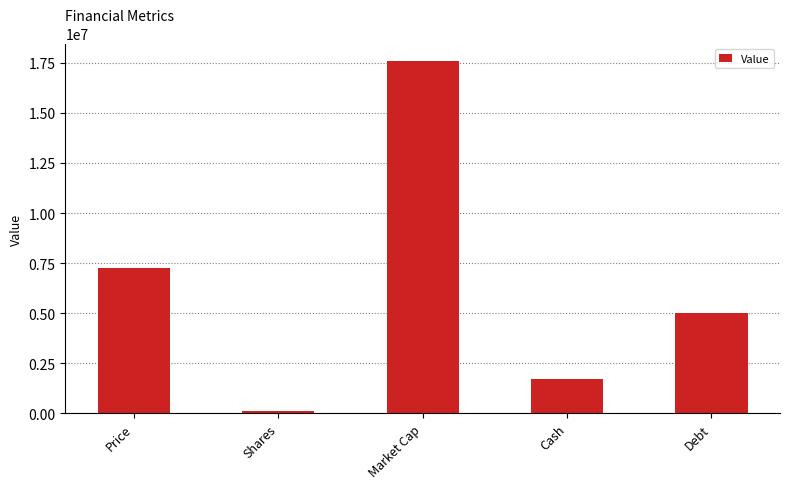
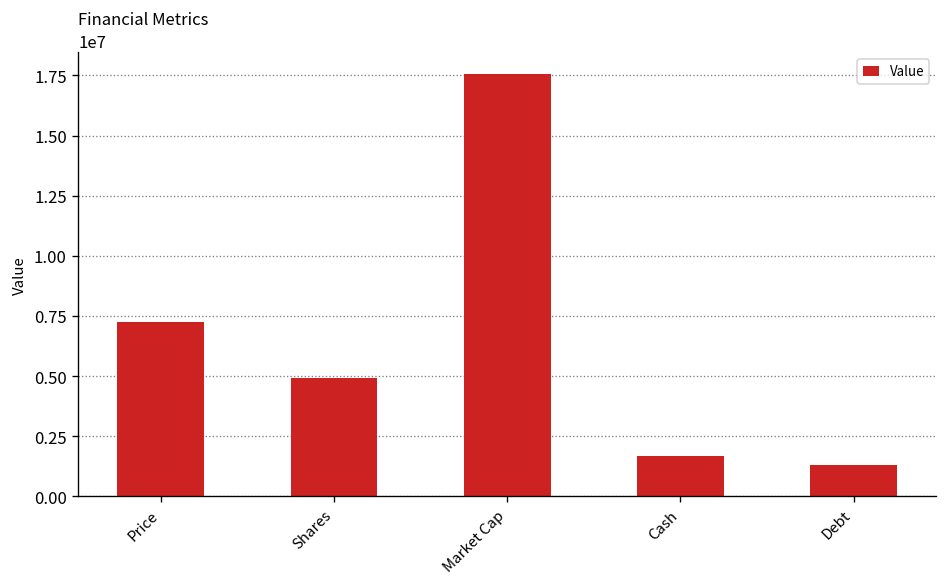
Shares: 100000 -> 4900000
Debt: 5000000 -> 1300000
